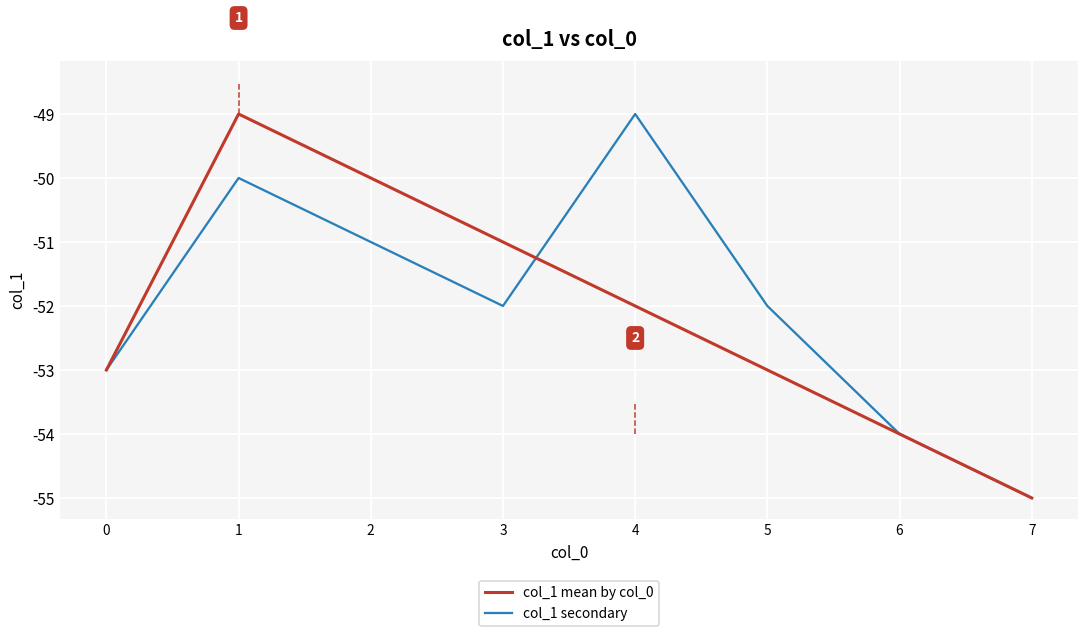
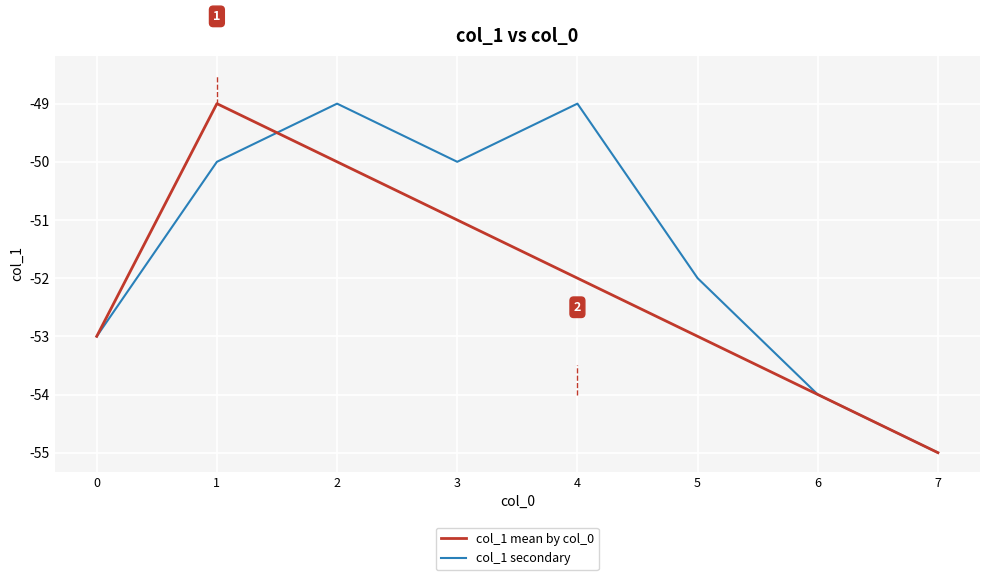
col_1 secondary, 2: -51 -> -49
col_1 secondary, 3: -52 -> -50
